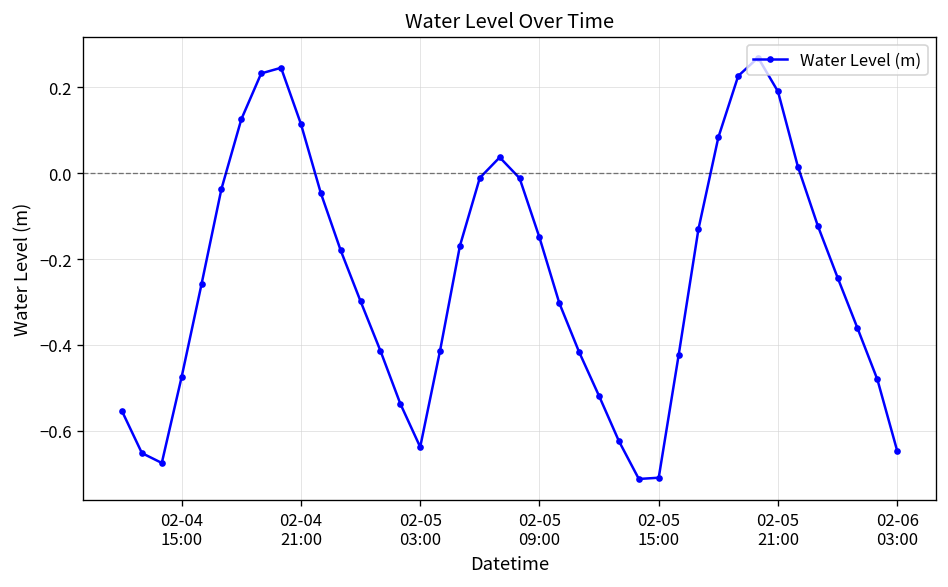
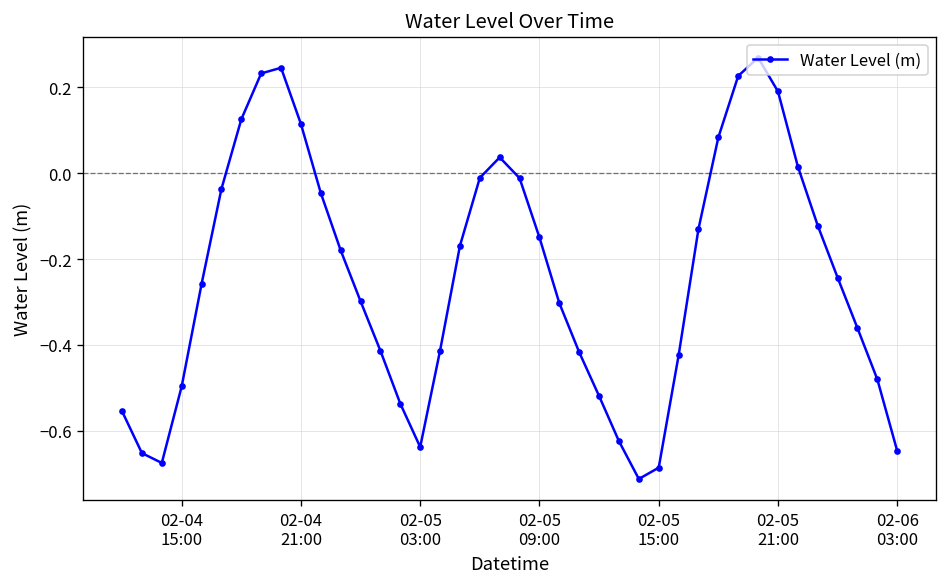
02-04 15:00: -0.47 -> -0.50
02-05 15:00: -0.71 -> -0.69
